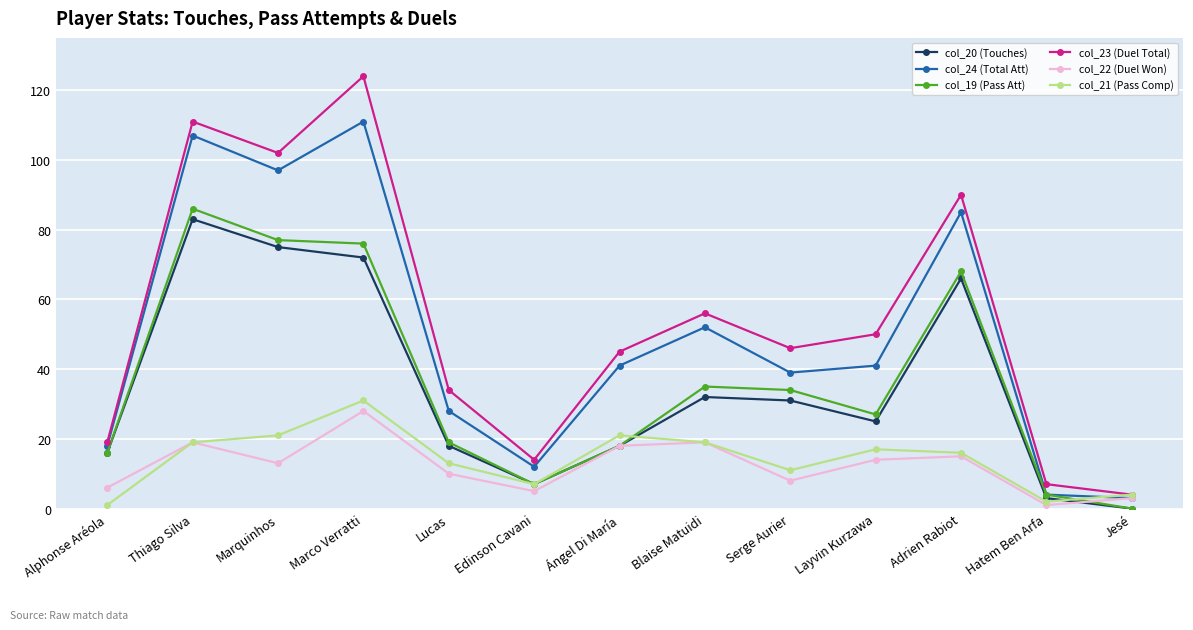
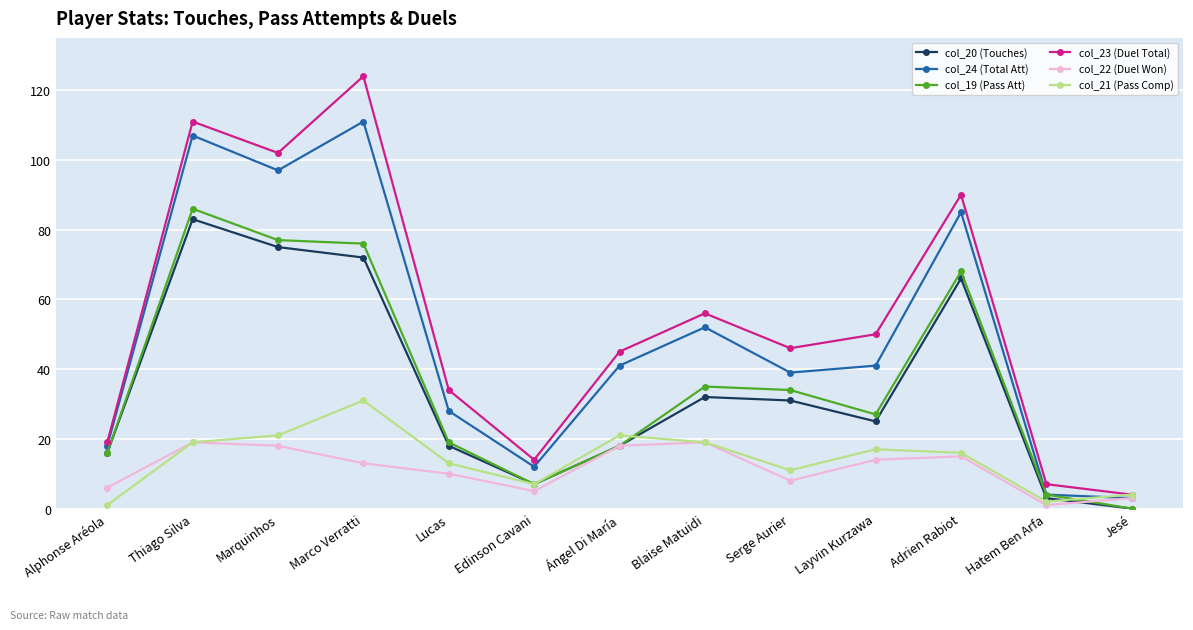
col_22 (Duel Won), Marquinhos: 13 -> 18
col_22 (Duel Won), Marco Verratti: 28 -> 13
